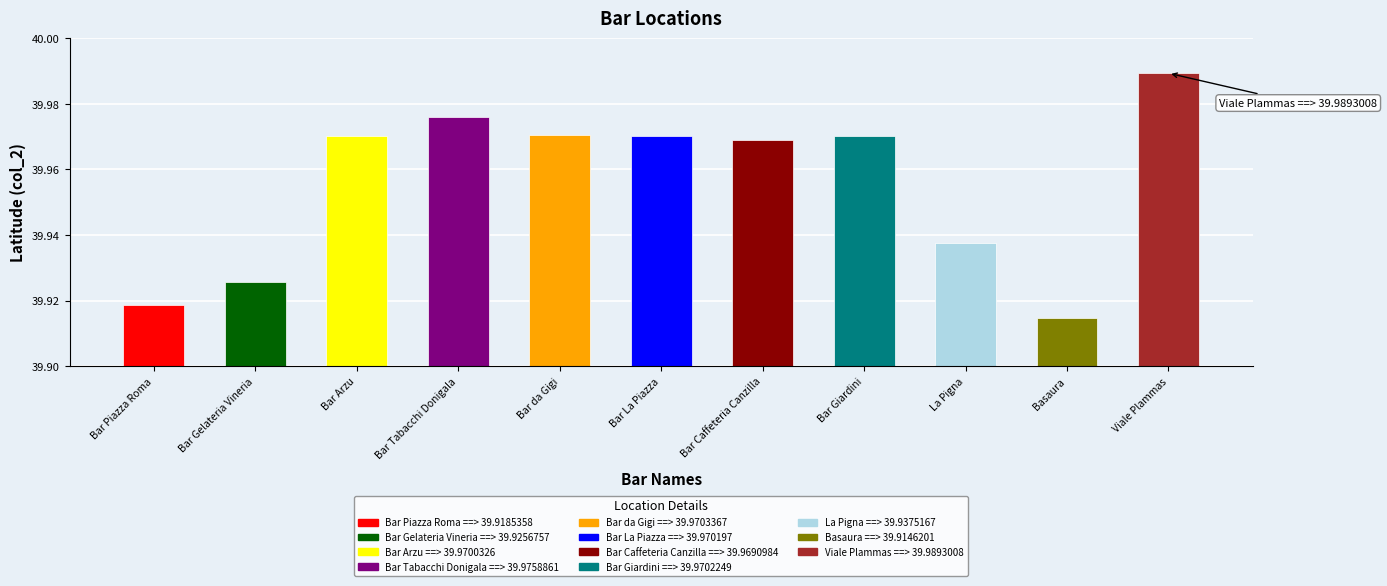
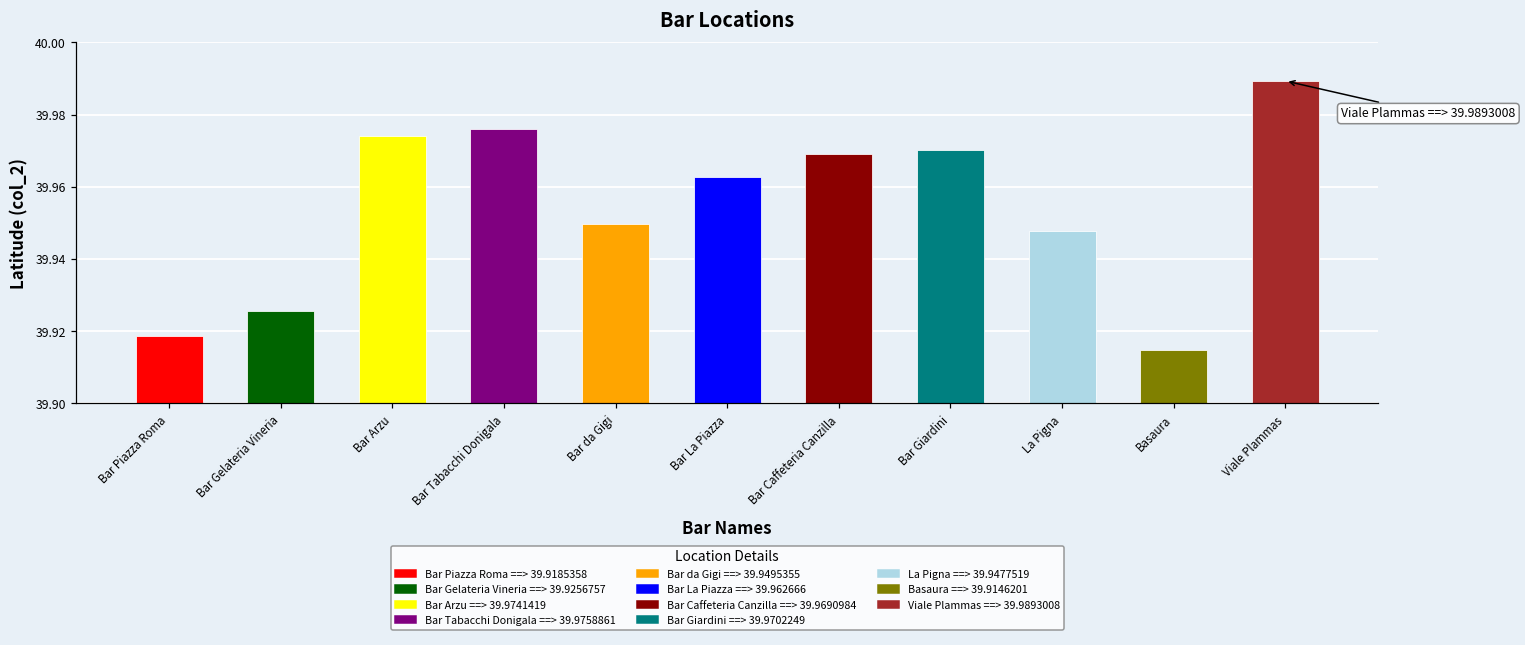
Bar Arzu: 39.970 -> 39.974
Bar da Gigi: 39.970 -> 39.950
Bar La Piazza: 39.970 -> 39.963
La Pigna: 39.938 -> 39.948
